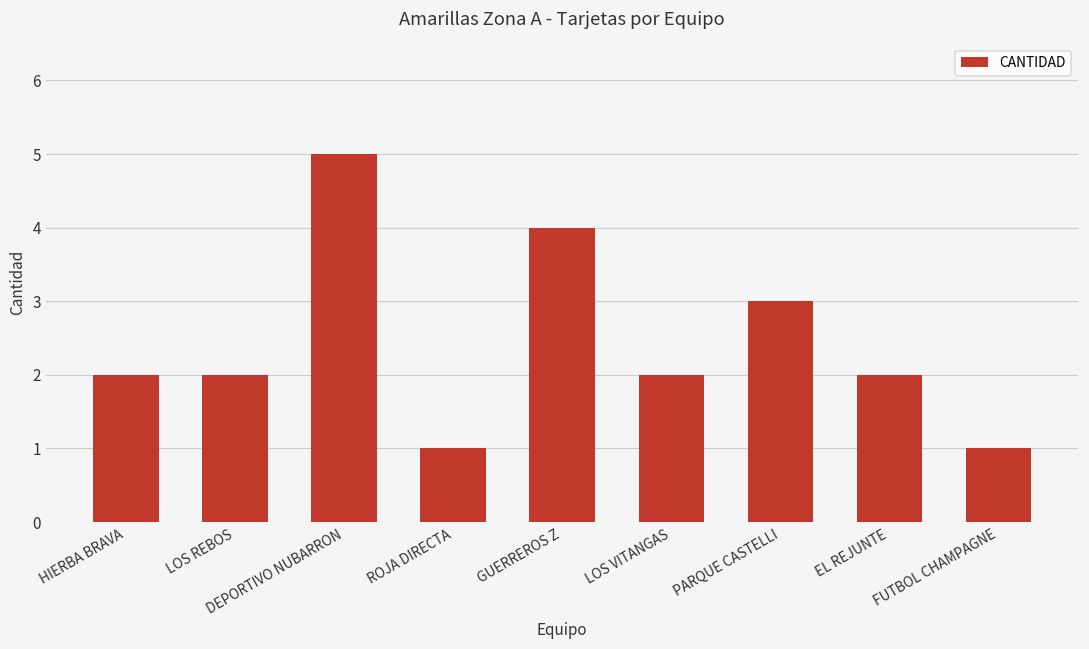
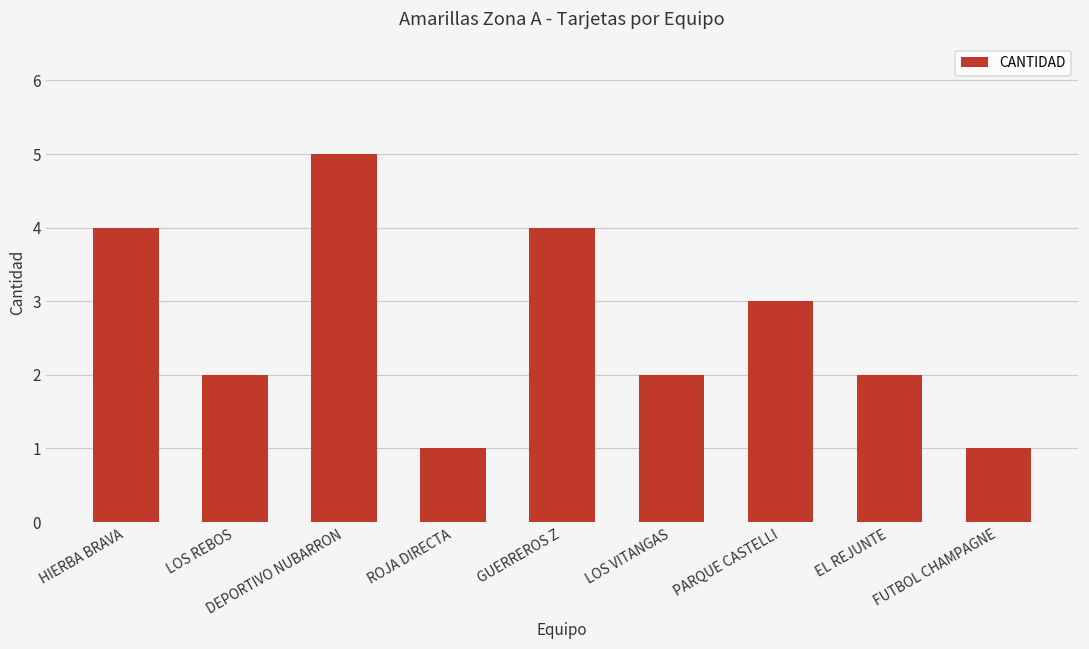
HIERBA BRAVA: 2 -> 4
